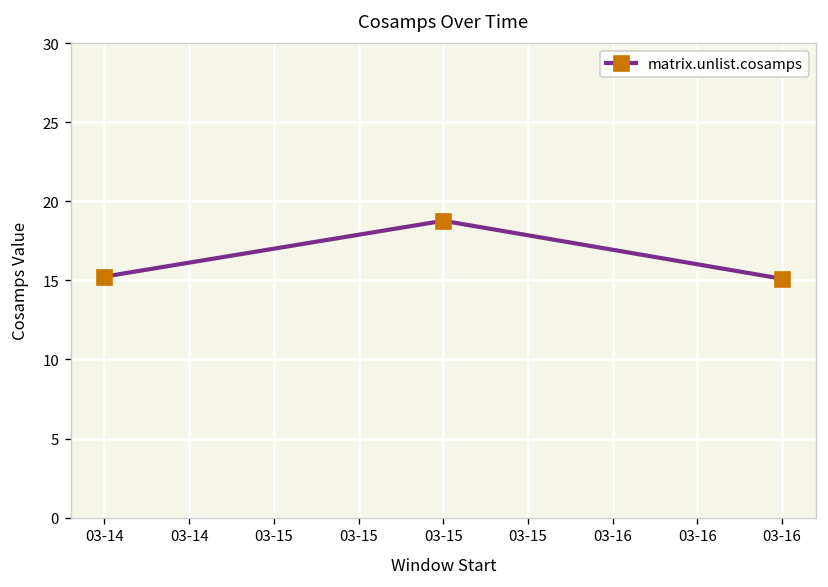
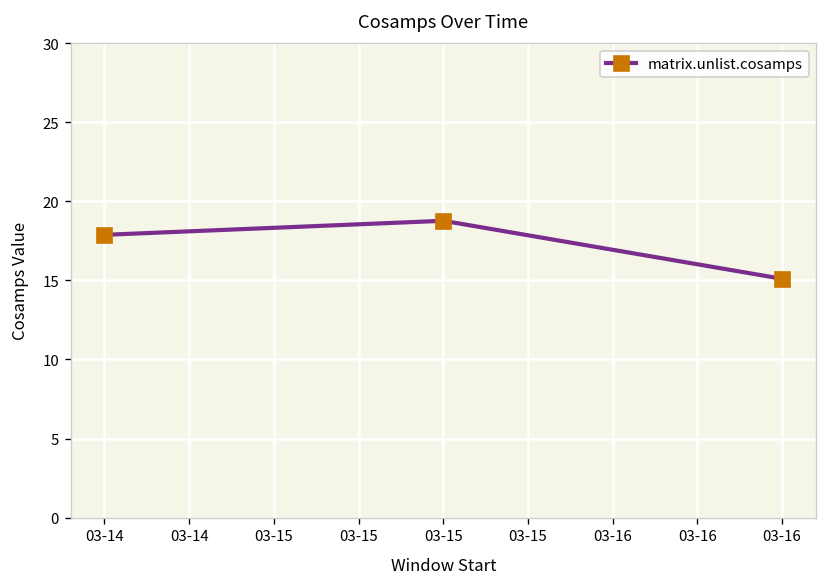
03-14: 15.2 -> 17.9
